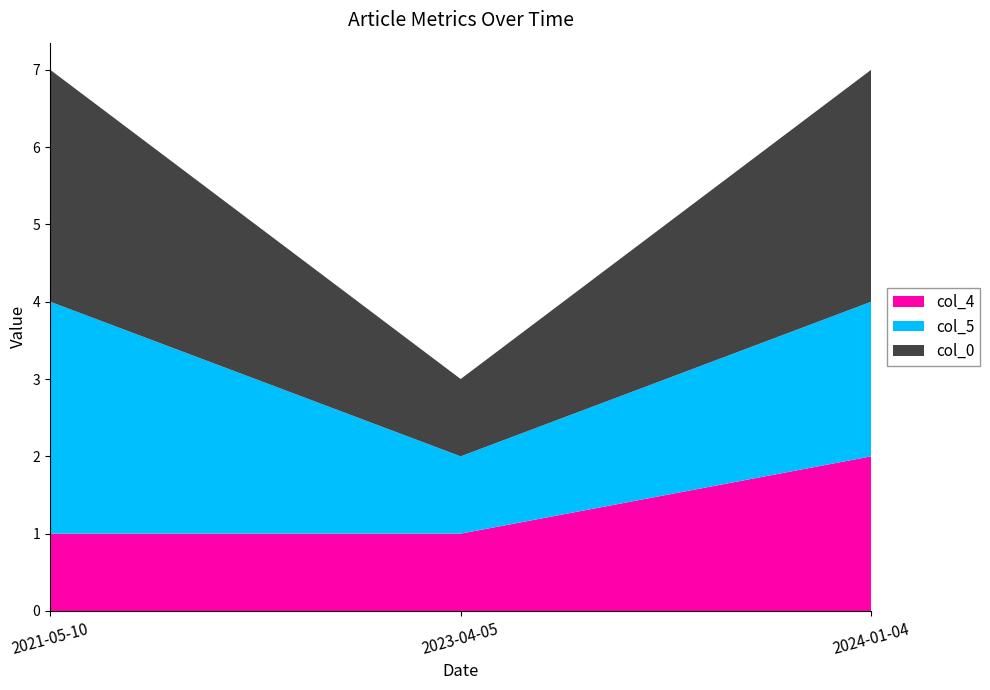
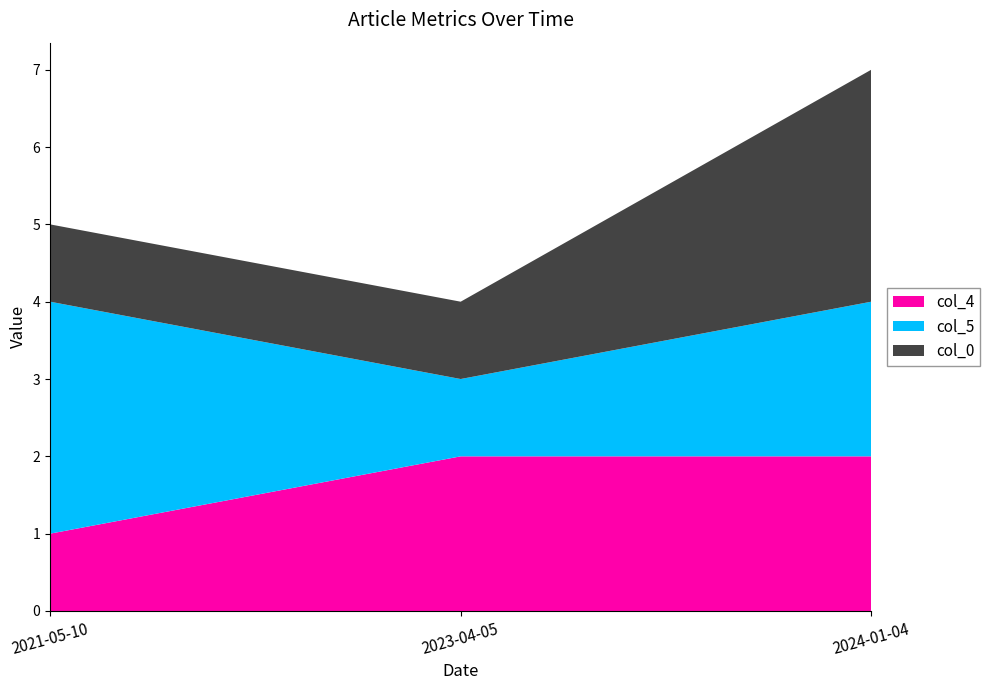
col_0, 2021-05-10: 3 -> 1
col_4, 2023-04-05: 1 -> 2
